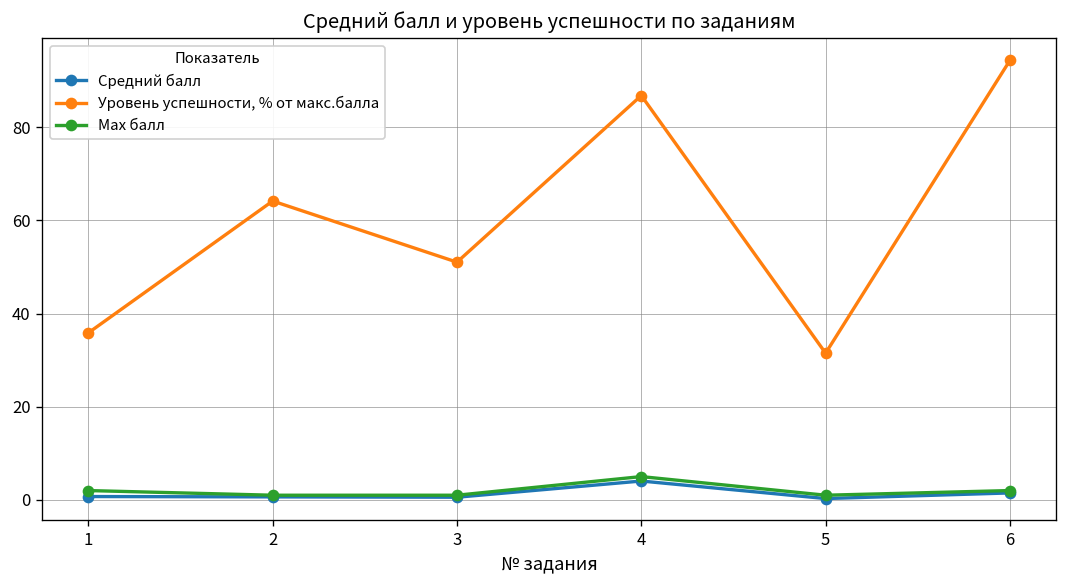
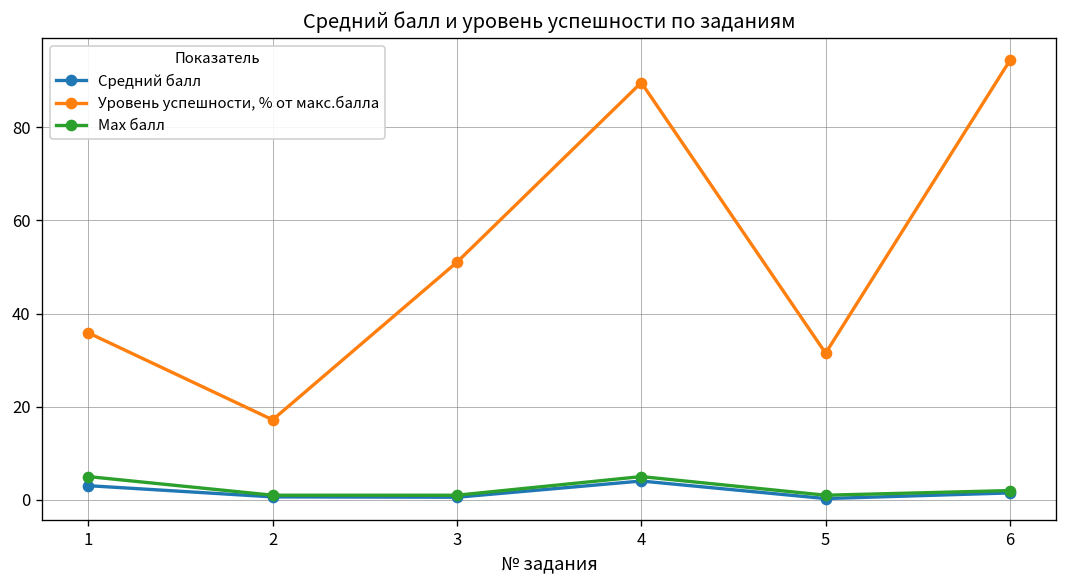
Средний балл, 1: 1 -> 3
Max балл, 1: 2 -> 5
Уровень успешности, % от макс.балла, 2: 64 -> 17
Уровень успешности, % от макс.балла, 4: 87 -> 90
